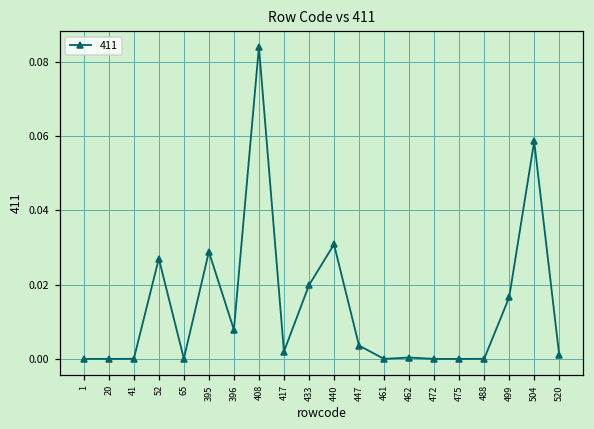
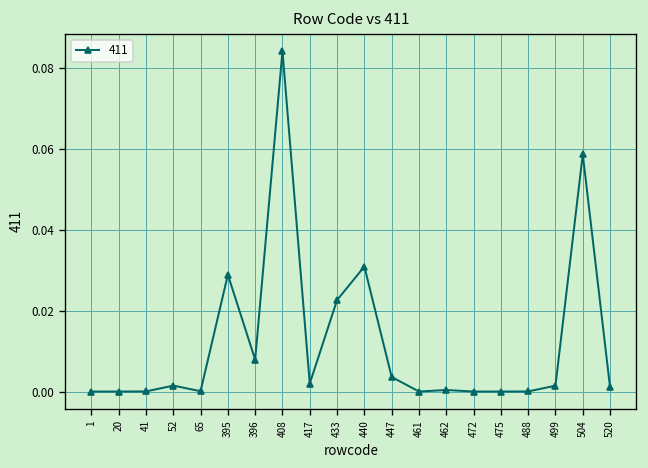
52: 0.027 -> 0.001
433: 0.020 -> 0.023
499: 0.017 -> 0.001
